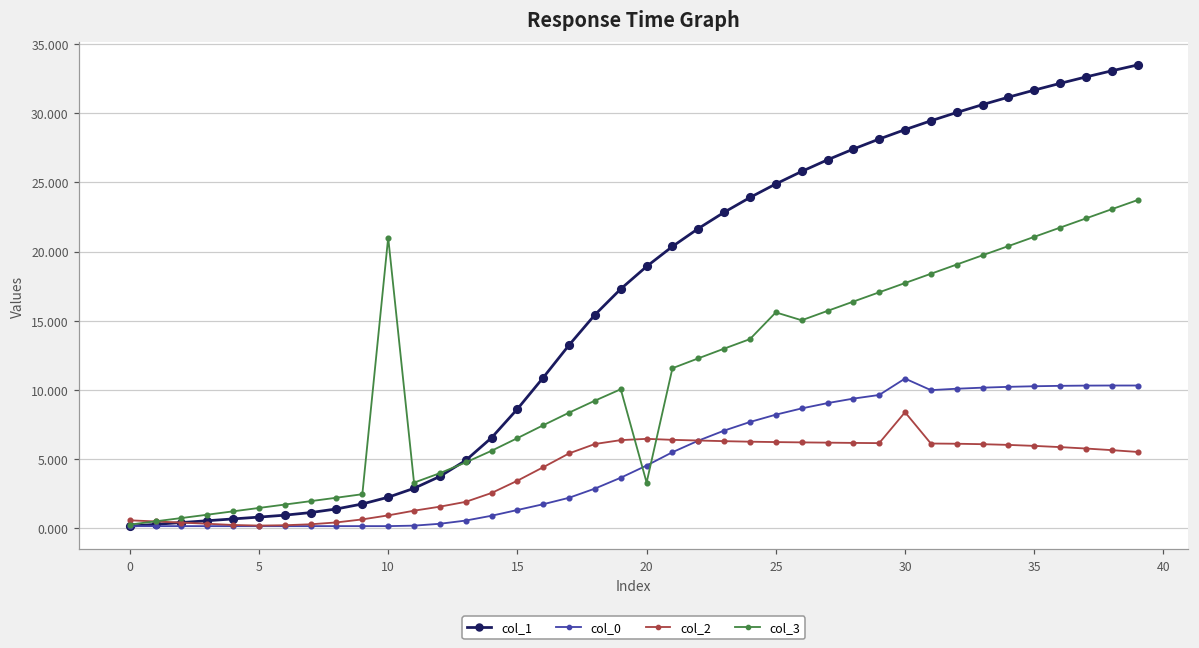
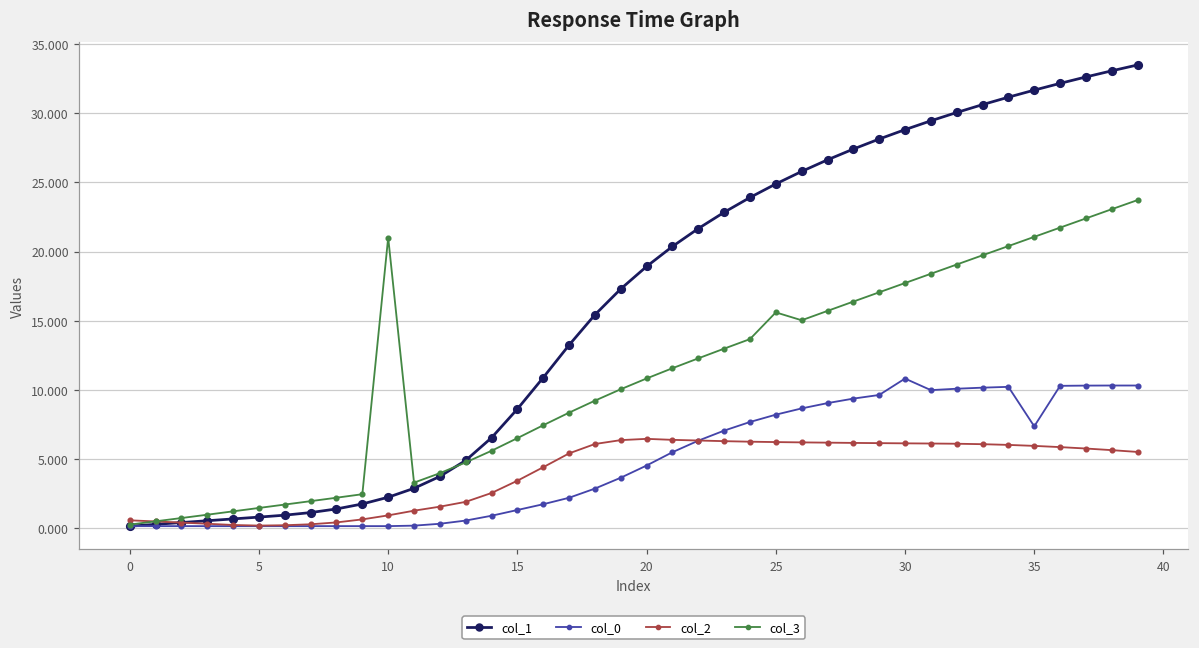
col_3, 20: 3.3 -> 10.8
col_2, 30: 8.4 -> 6.1
col_0, 35: 10.3 -> 7.4
